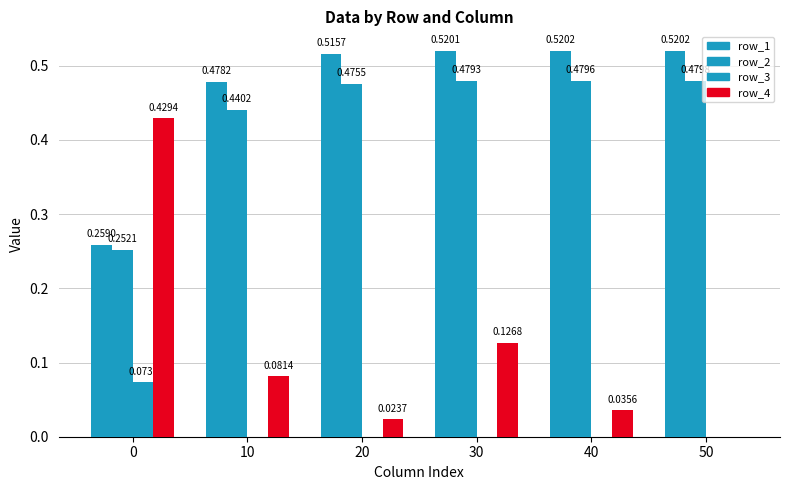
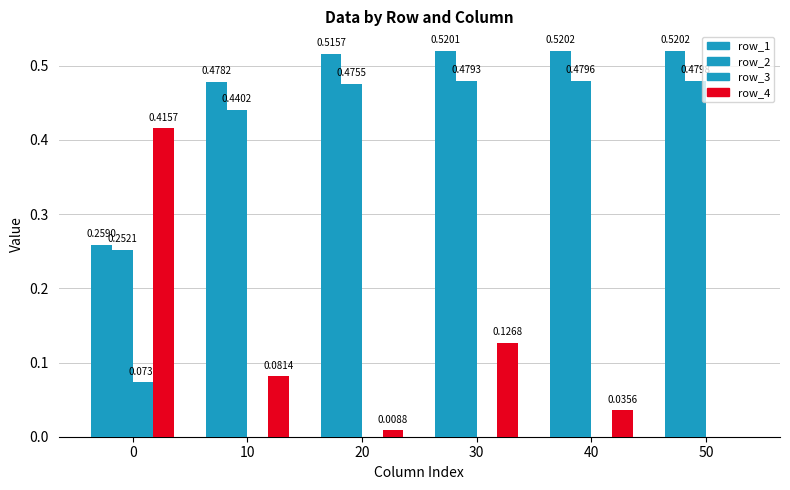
row_4, 0: 0.4294 -> 0.4157
row_4, 20: 0.0237 -> 0.0088
